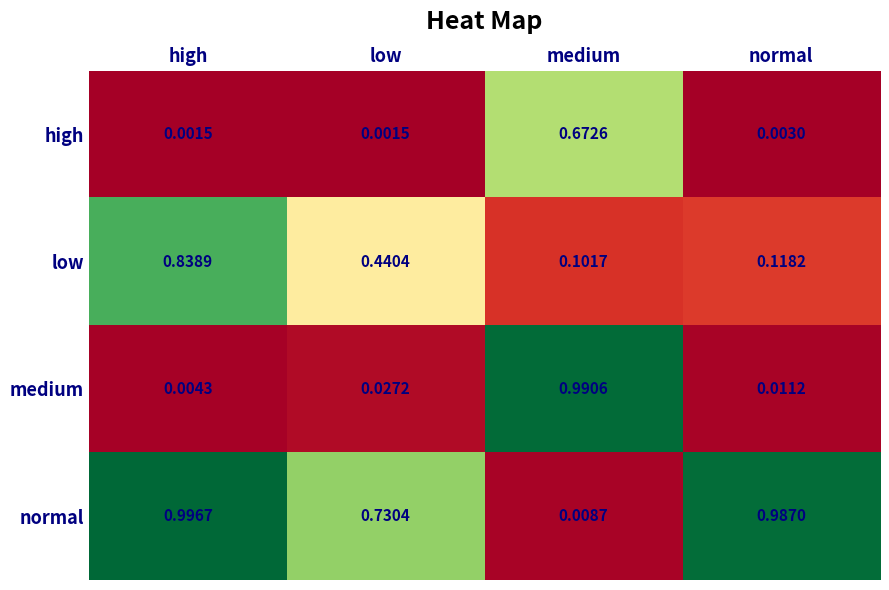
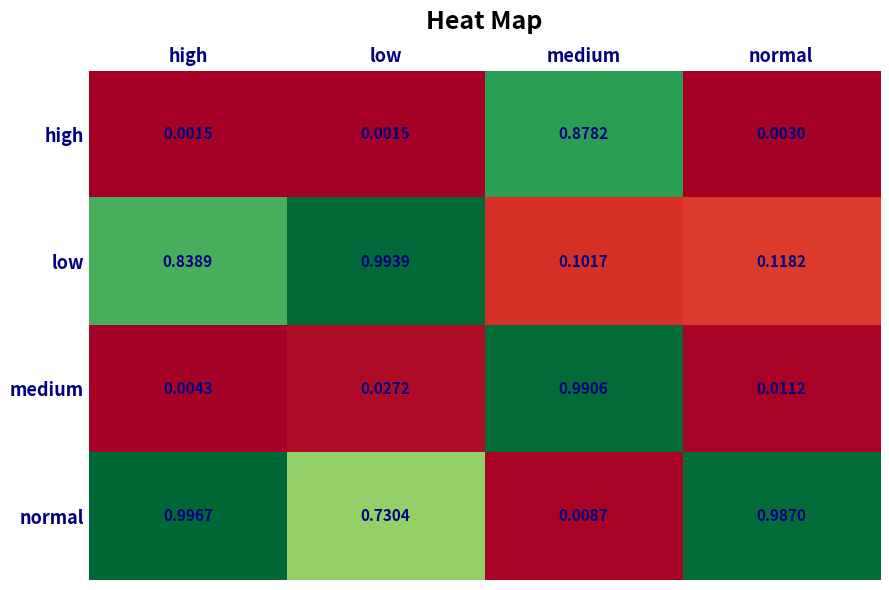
high, medium: 0.6726 -> 0.8782
low, low: 0.4404 -> 0.9939
